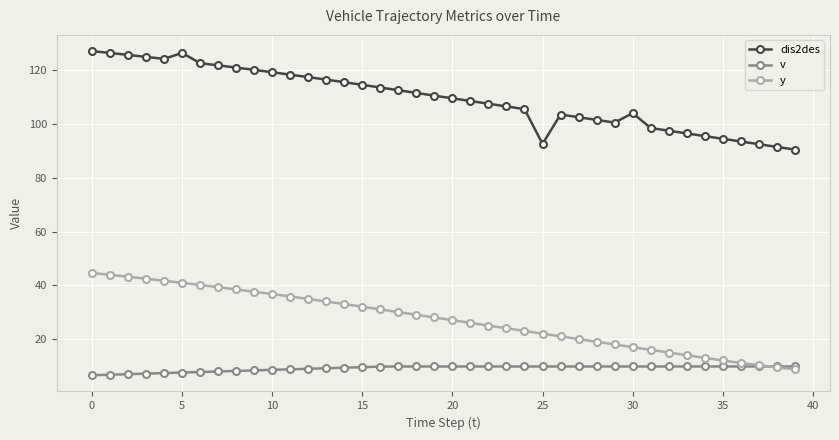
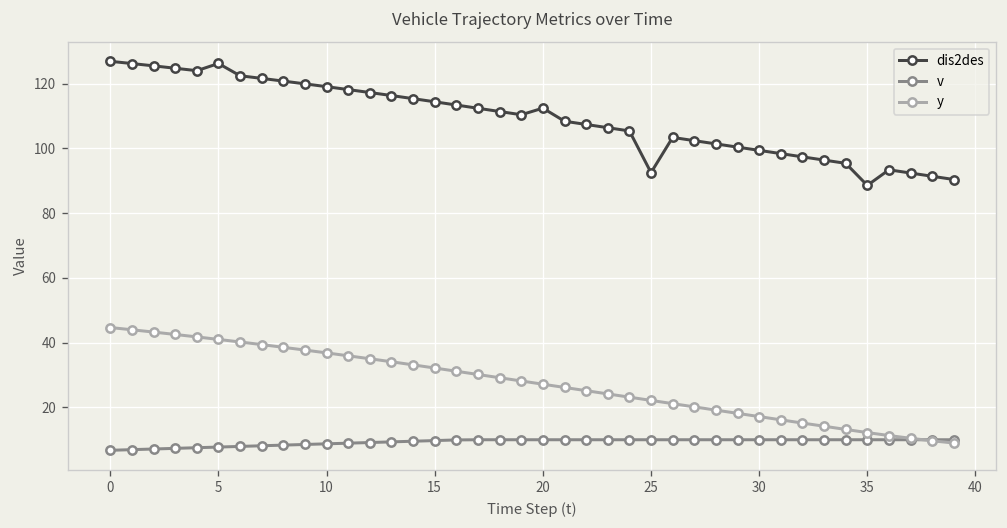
dis2des, 20: 109 -> 112
dis2des, 30: 104 -> 99
dis2des, 35: 94 -> 89
